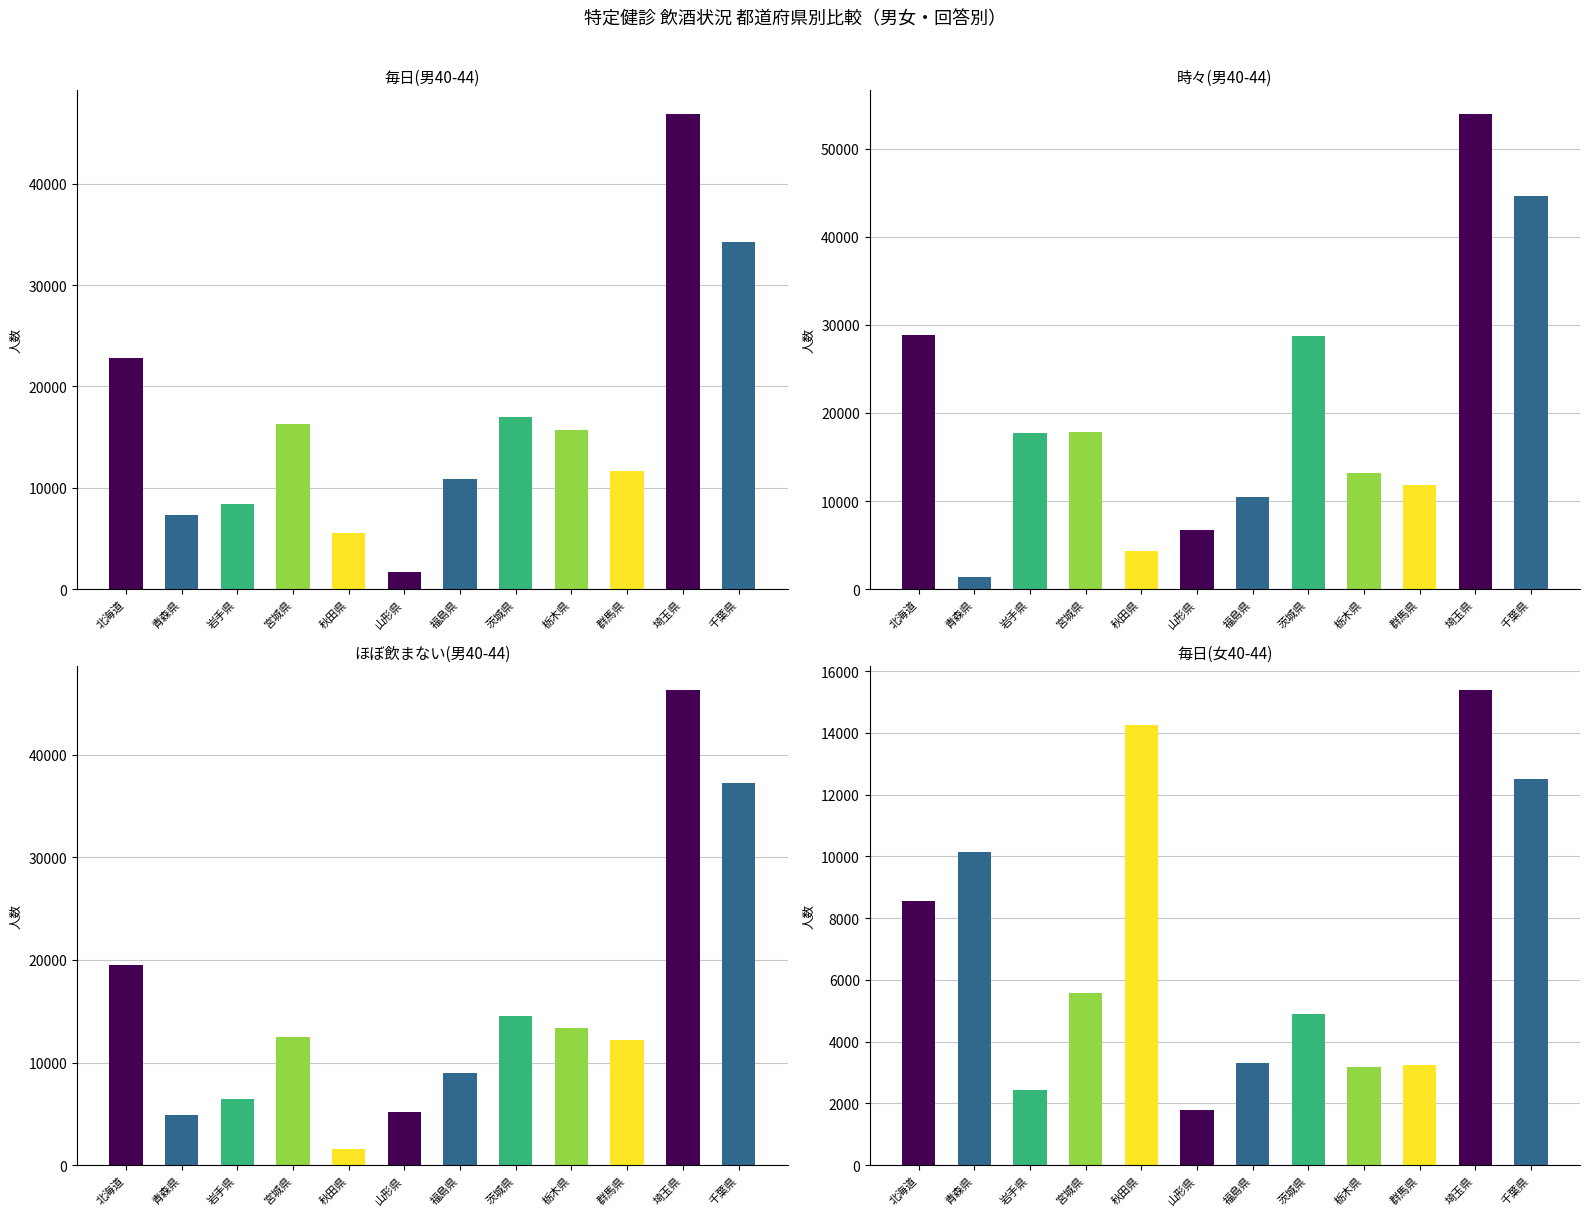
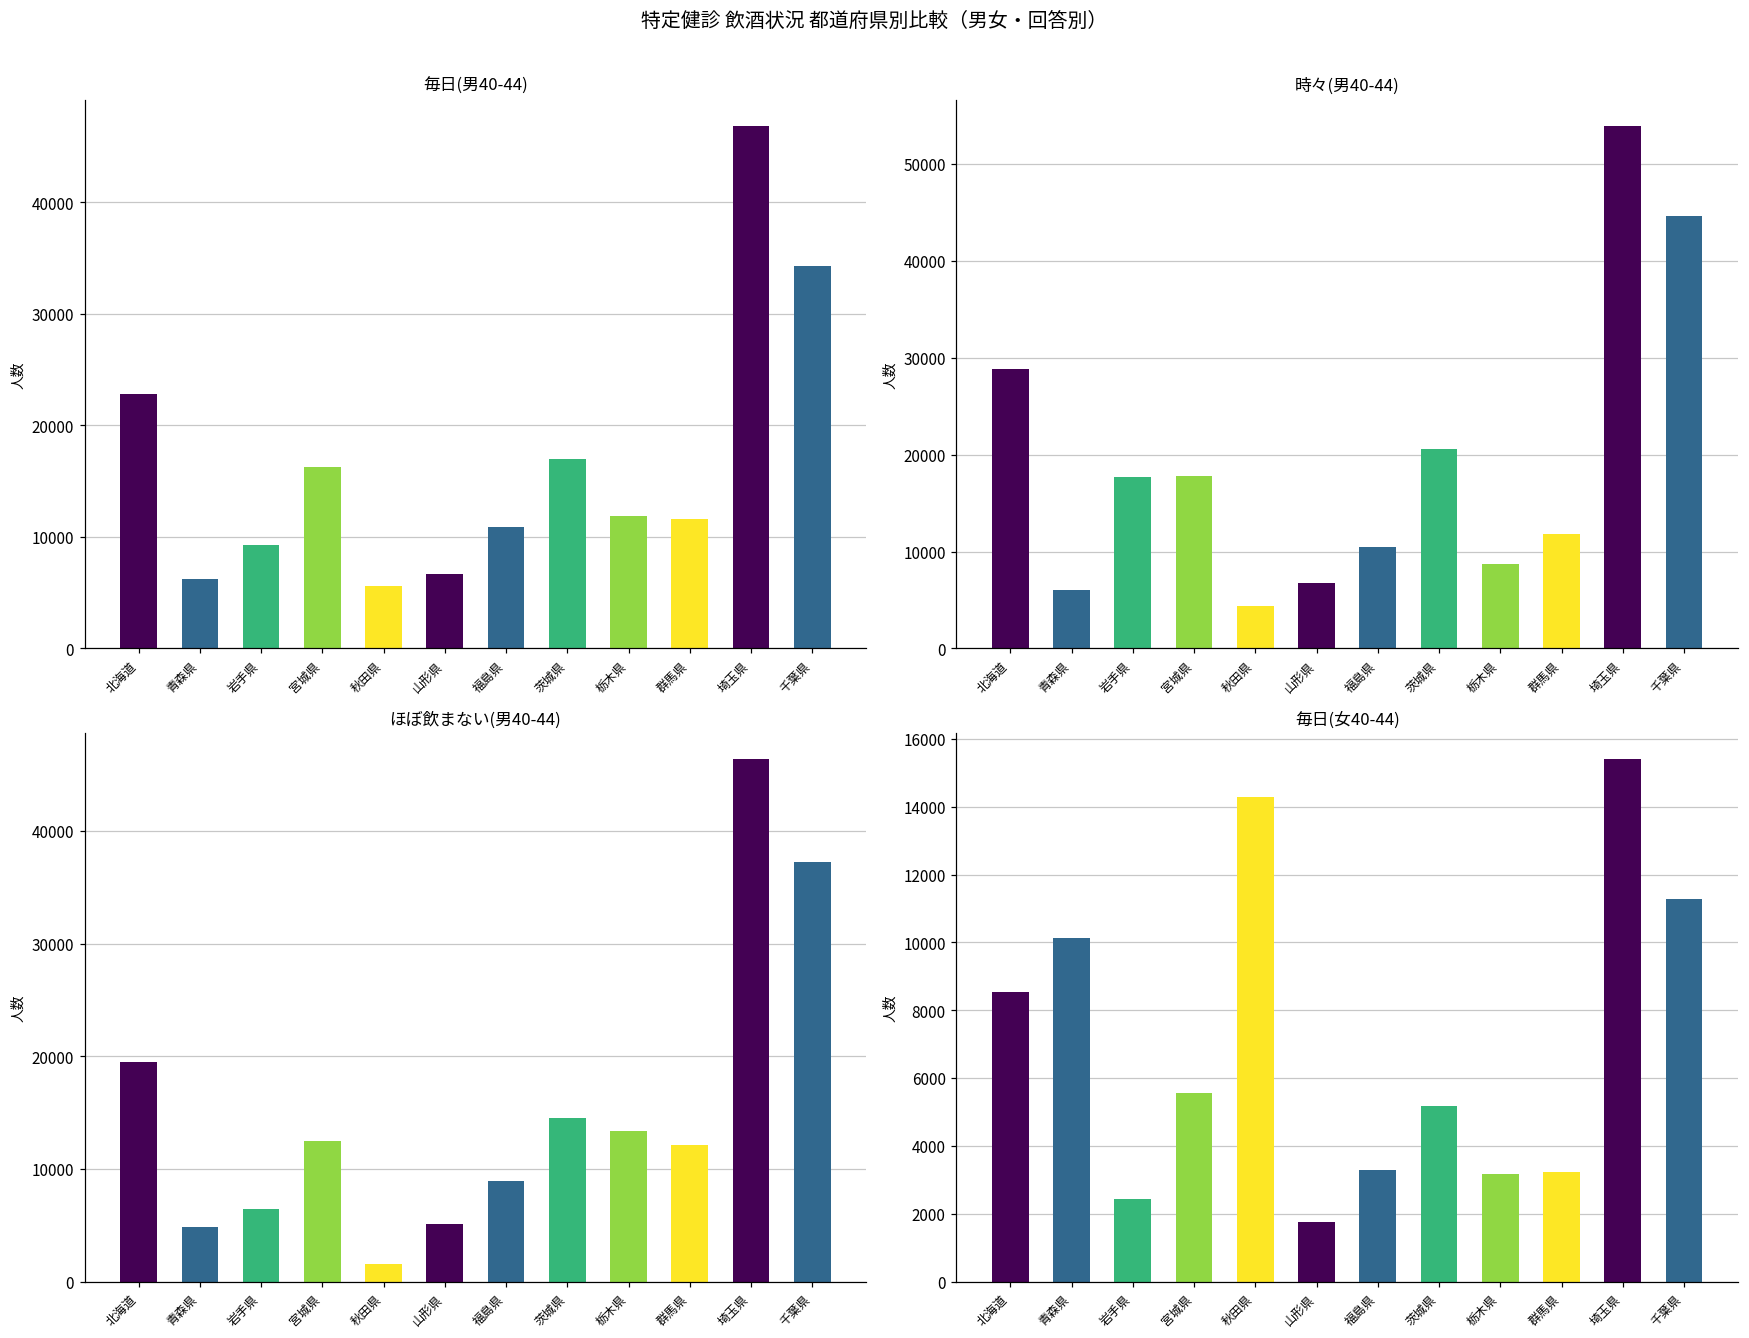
毎日(男40-44), 青森県: 7300 -> 6300
毎日(男40-44), 岩手県: 8400 -> 9200
毎日(男40-44), 山形県: 1700 -> 6700
毎日(男40-44), 栃木県: 15700 -> 11900
時々(男40-44), 青森県: 1000 -> 6000
時々(男40-44), 茨城県: 29000 -> 21000
時々(男40-44), 栃木県: 13000 -> 9000
毎日(女40-44), 茨城県: 4900 -> 5200
毎日(女40-44), 千葉県: 12500 -> 11300
